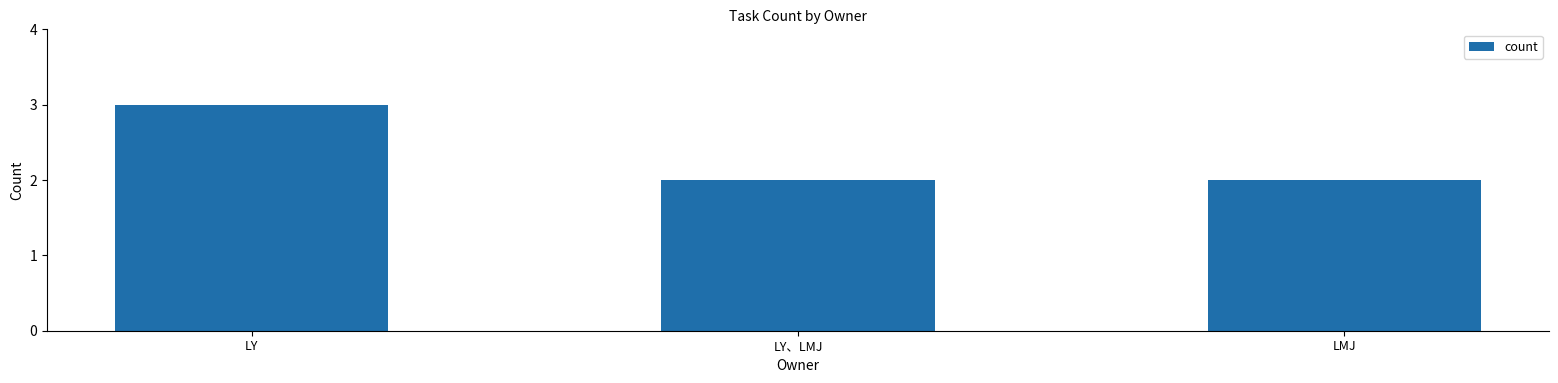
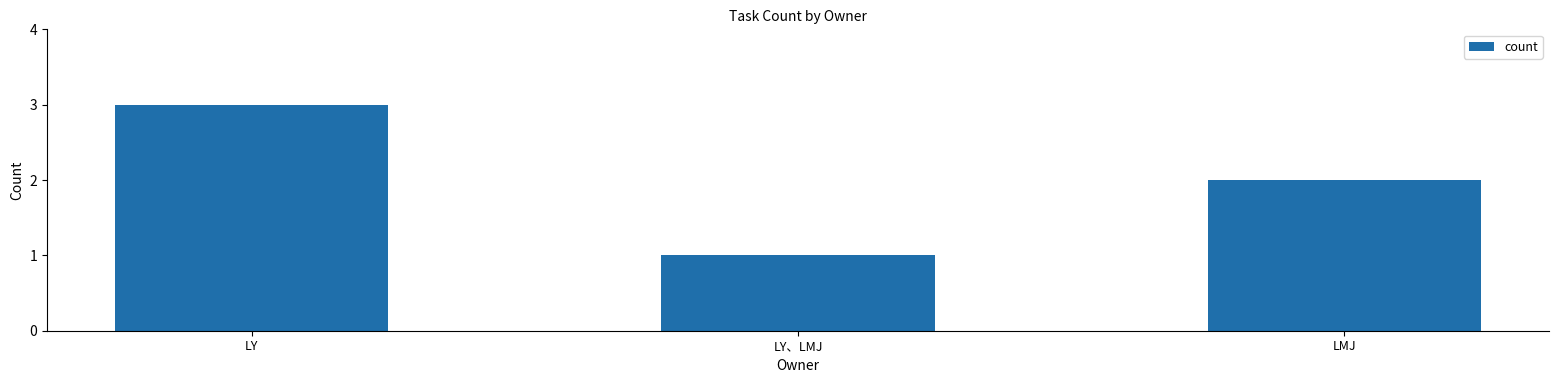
LY、LMJ: 2 -> 1
